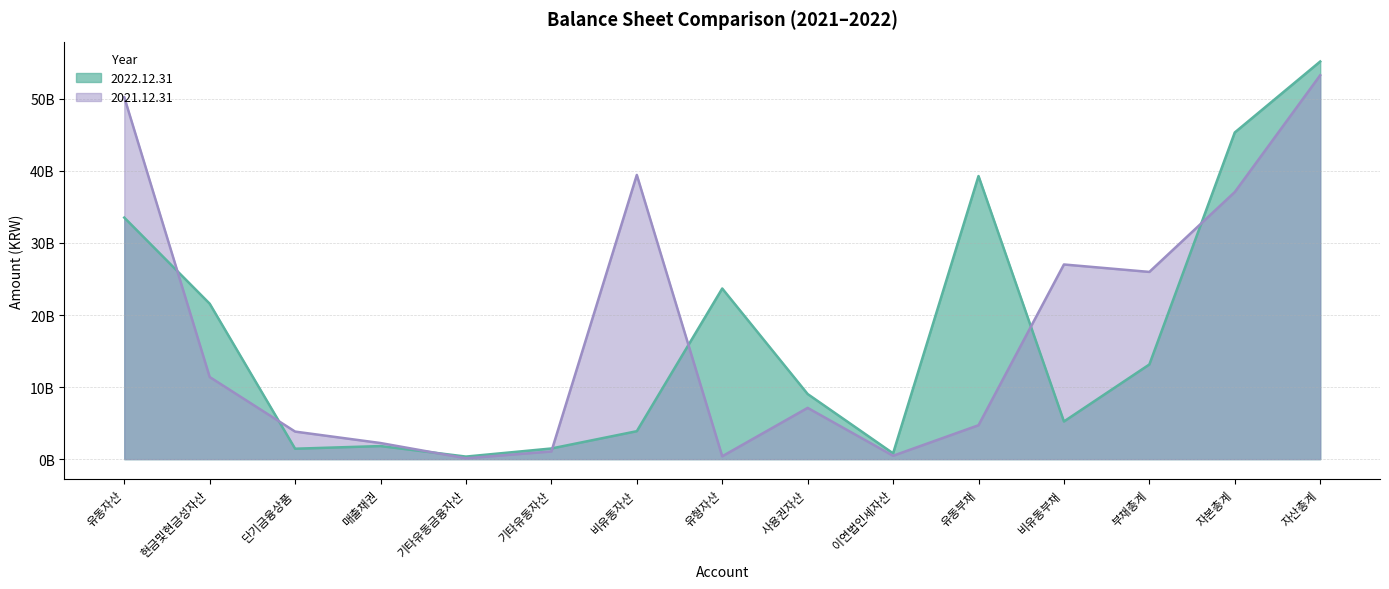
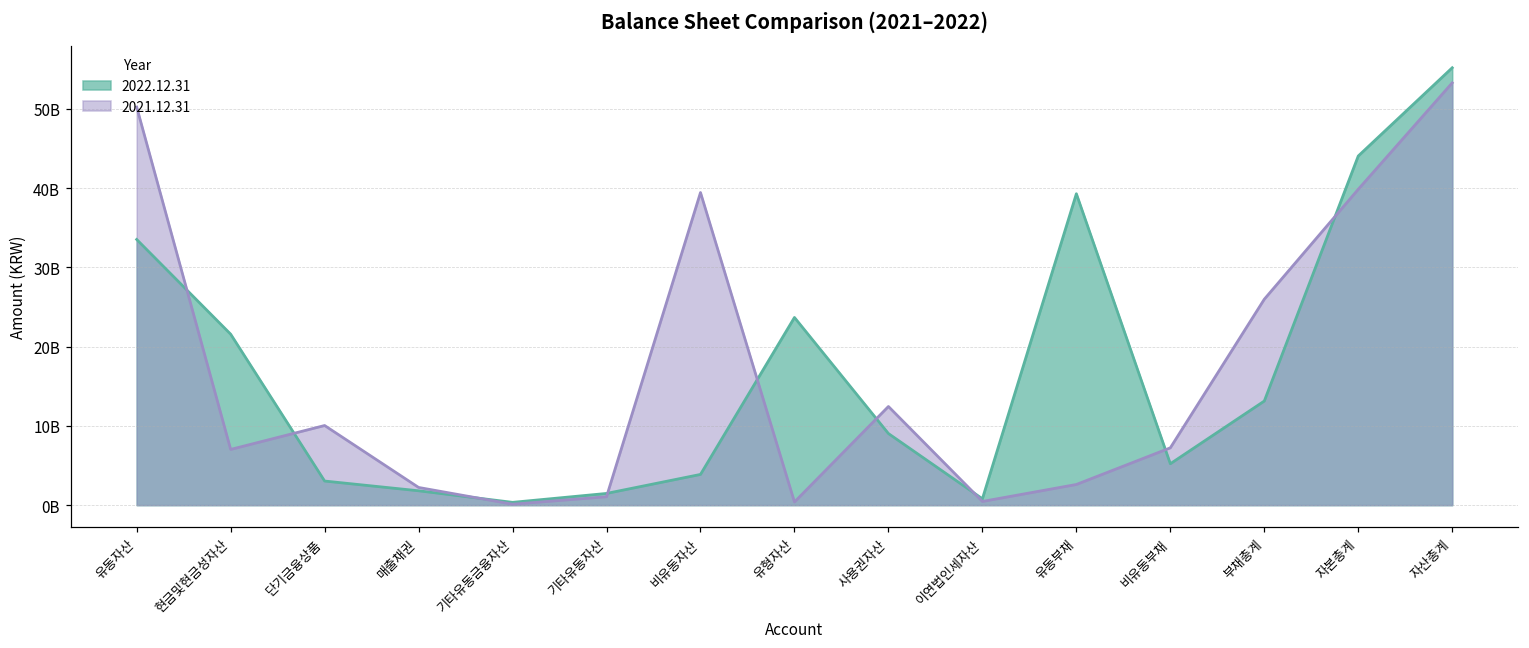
2021.12.31, 현금및현금성자산: 11000000000 -> 7000000000
2022.12.31, 단기금융상품: 1000000000 -> 3000000000
2021.12.31, 단기금융상품: 4000000000 -> 10000000000
2021.12.31, 사용권자산: 7000000000 -> 12000000000
2021.12.31, 유동부채: 5000000000 -> 3000000000
2021.12.31, 비유동부채: 27000000000 -> 7000000000
2022.12.31, 자본총계: 45000000000 -> 44000000000
2021.12.31, 자본총계: 37000000000 -> 40000000000
